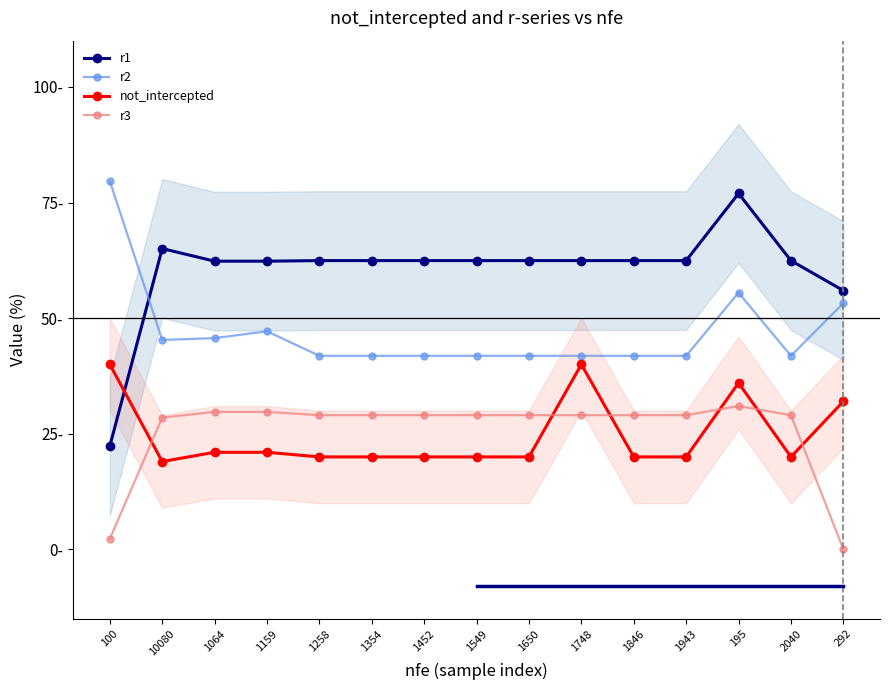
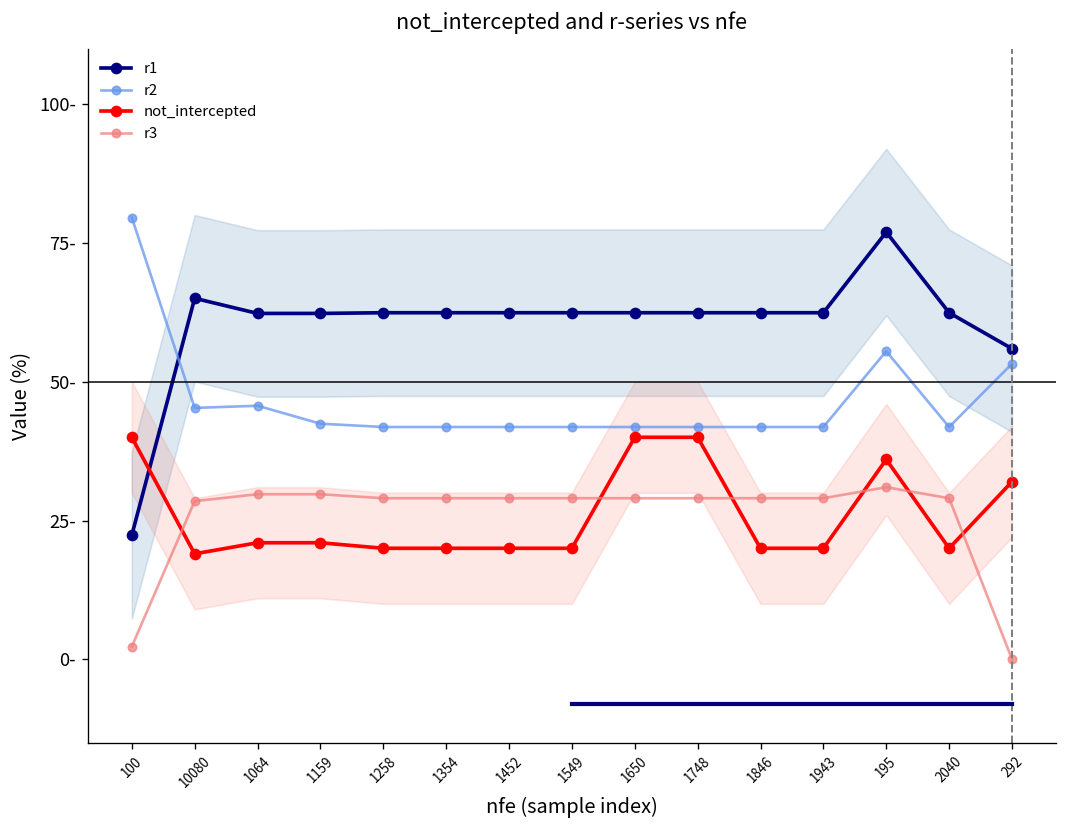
r2, 1159: 47- -> 42-
not_intercepted, 1650: 20- -> 40-
